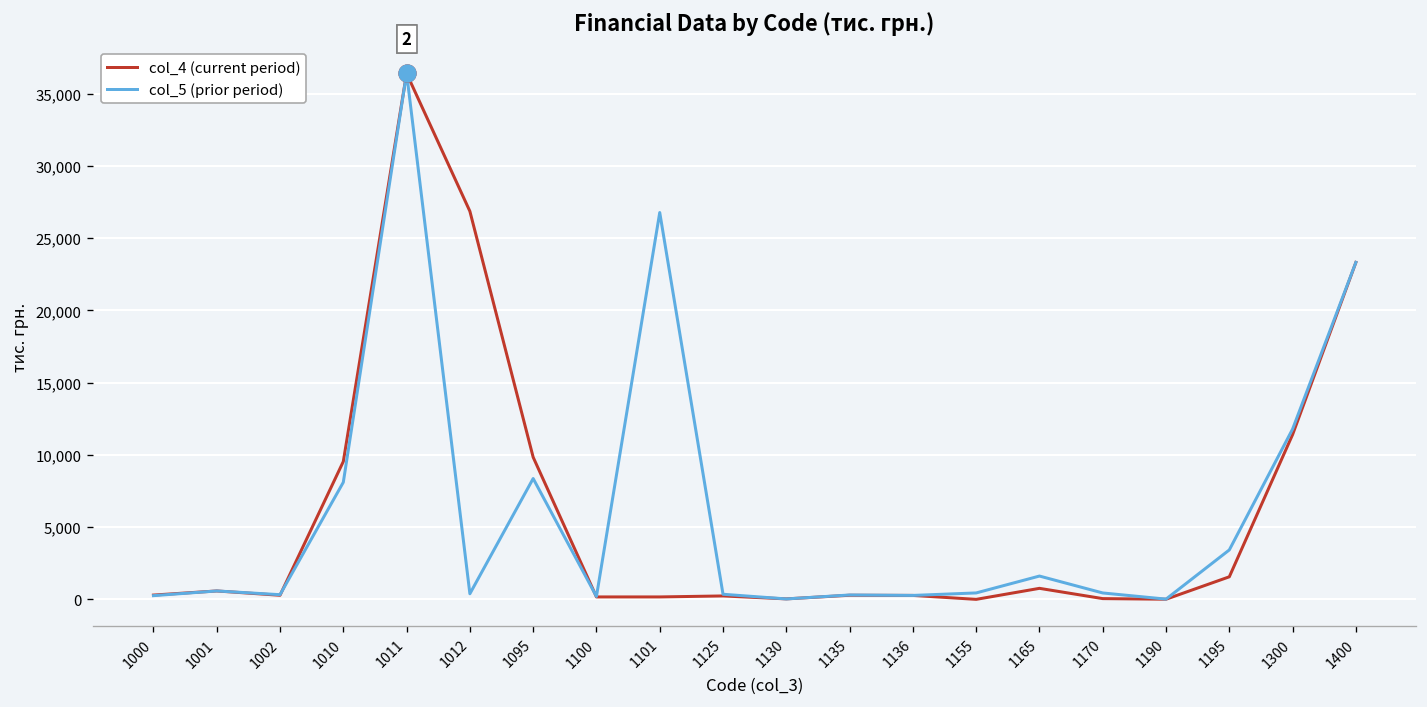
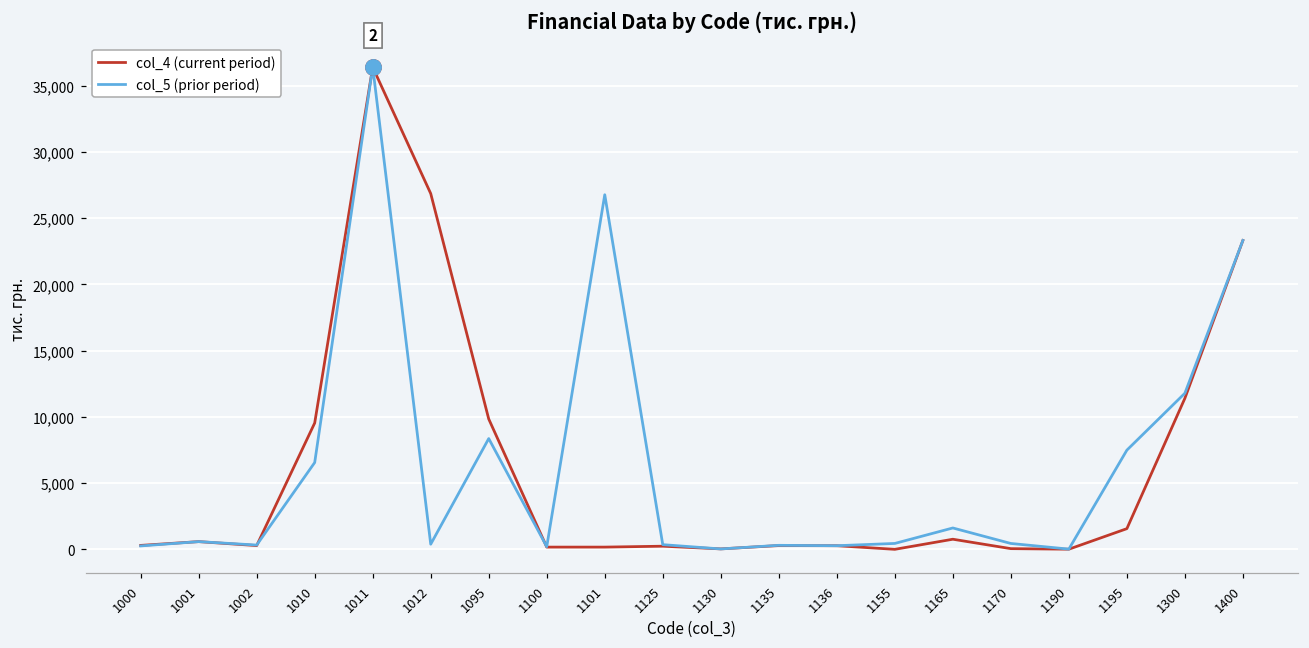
col_5 (prior period), 1010: 8,100 -> 6,600
col_5 (prior period), 1195: 3,400 -> 7,500
